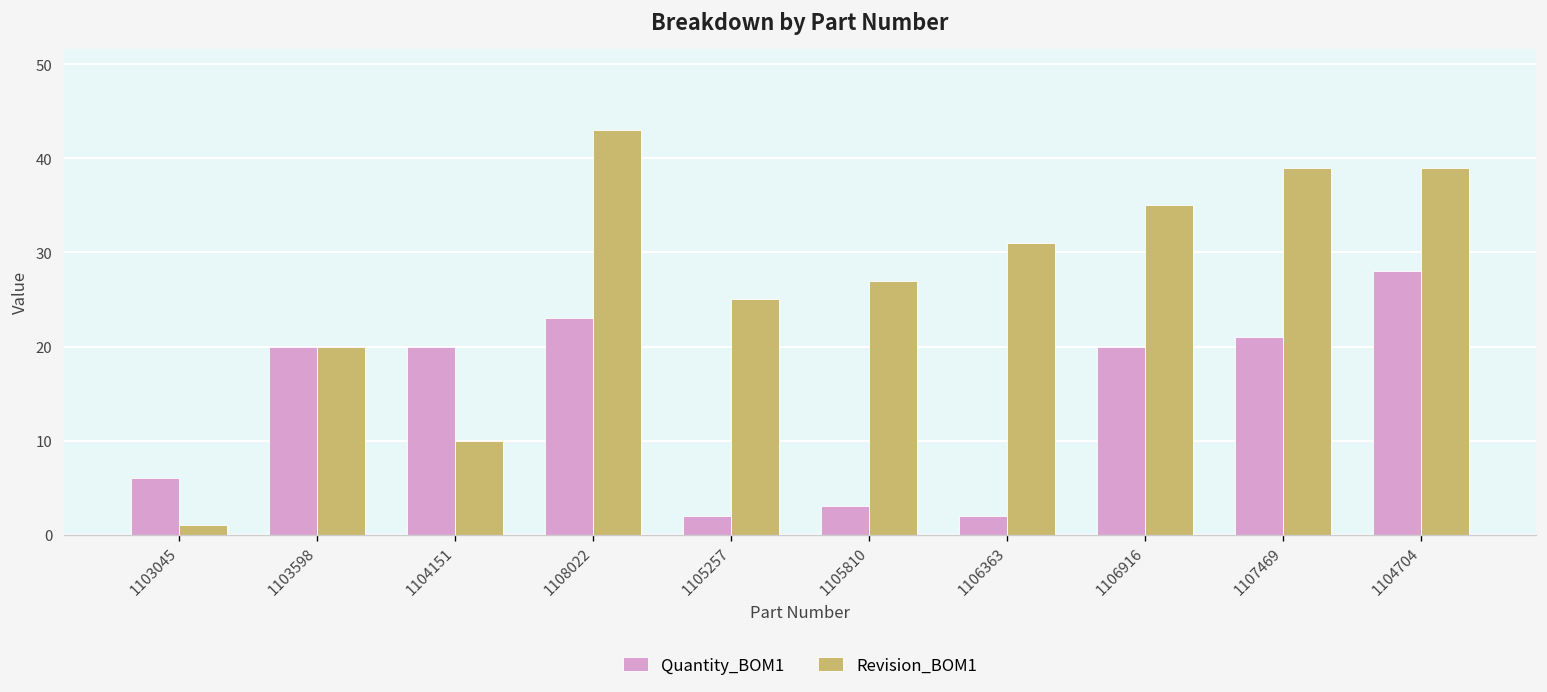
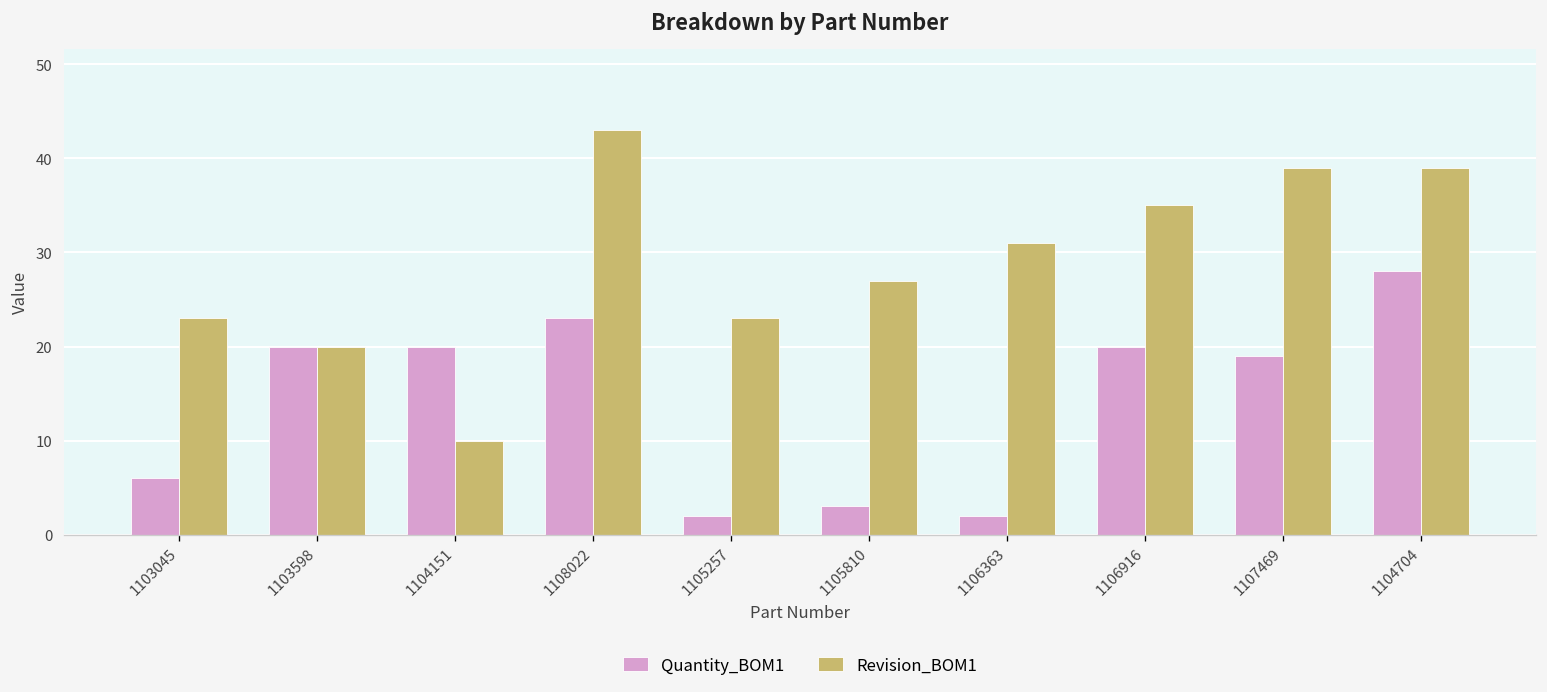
Revision_BOM1, 1103045: 1 -> 23
Revision_BOM1, 1105257: 25 -> 23
Quantity_BOM1, 1107469: 21 -> 19
